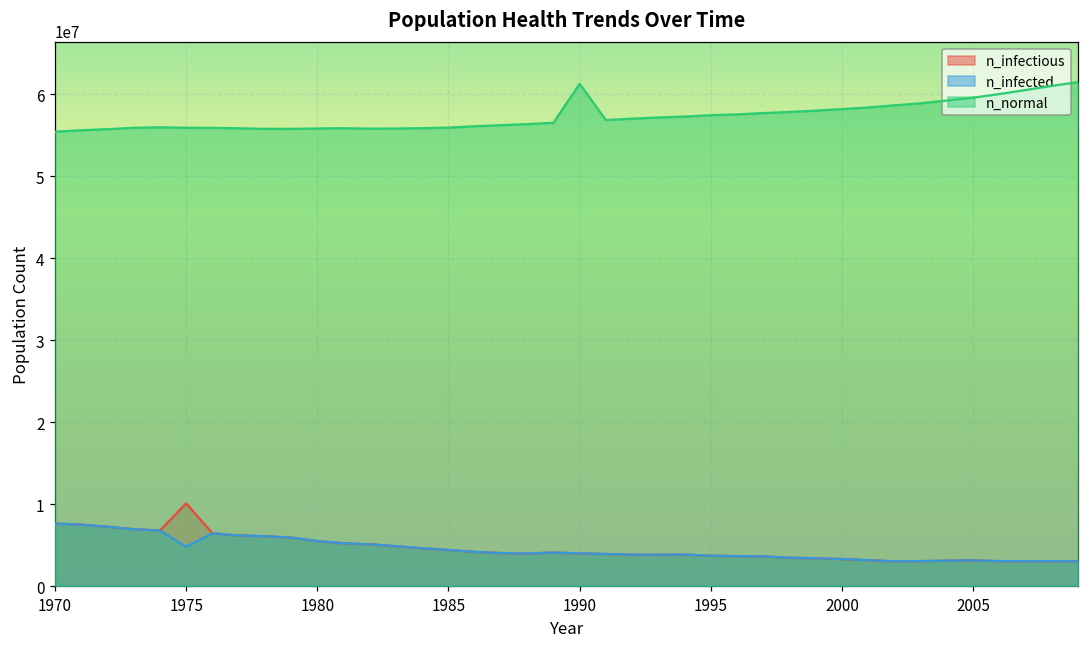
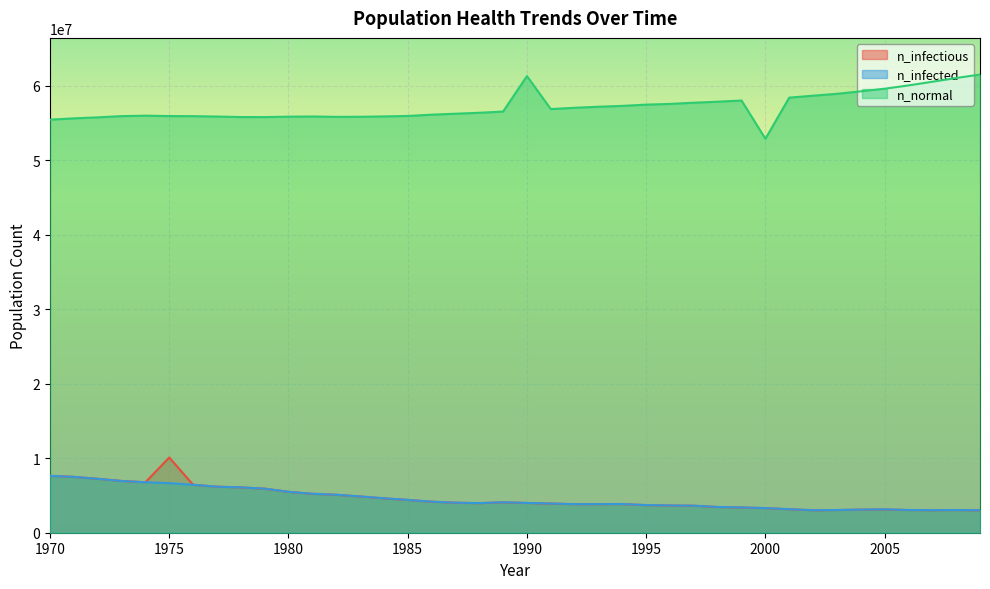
n_infected, 1975: 5000000 -> 7000000
n_normal, 2000: 58000000 -> 53000000
